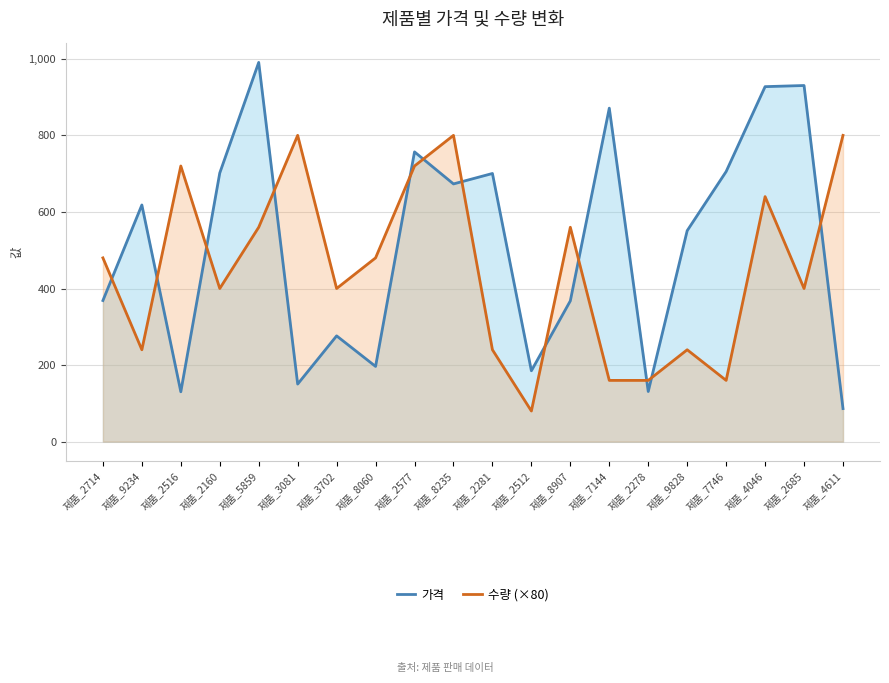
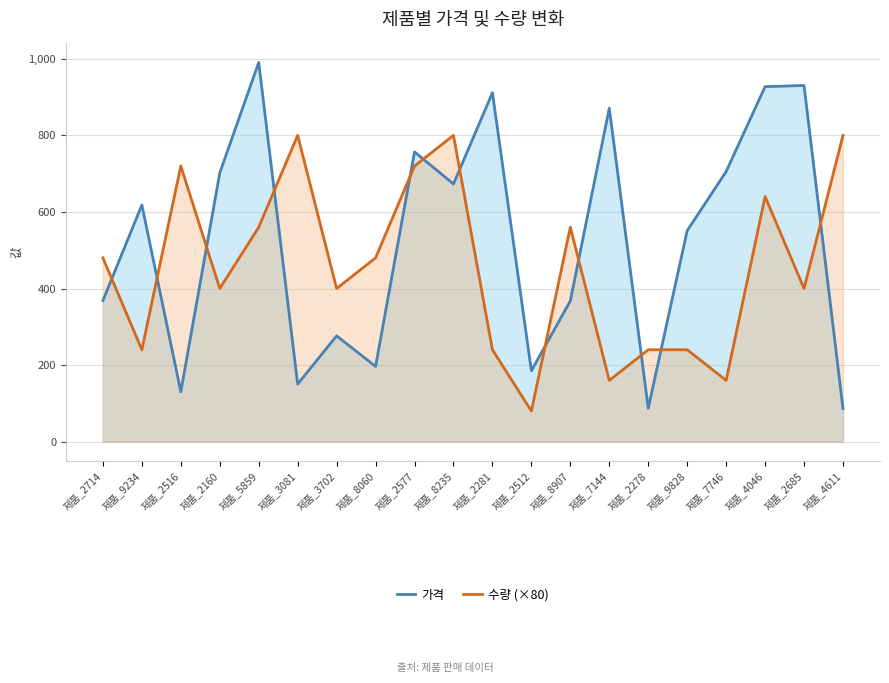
가격, 제품_2281: 700 -> 910
가격, 제품_2278: 130 -> 90
수량 (×80), 제품_2278: 160 -> 240
